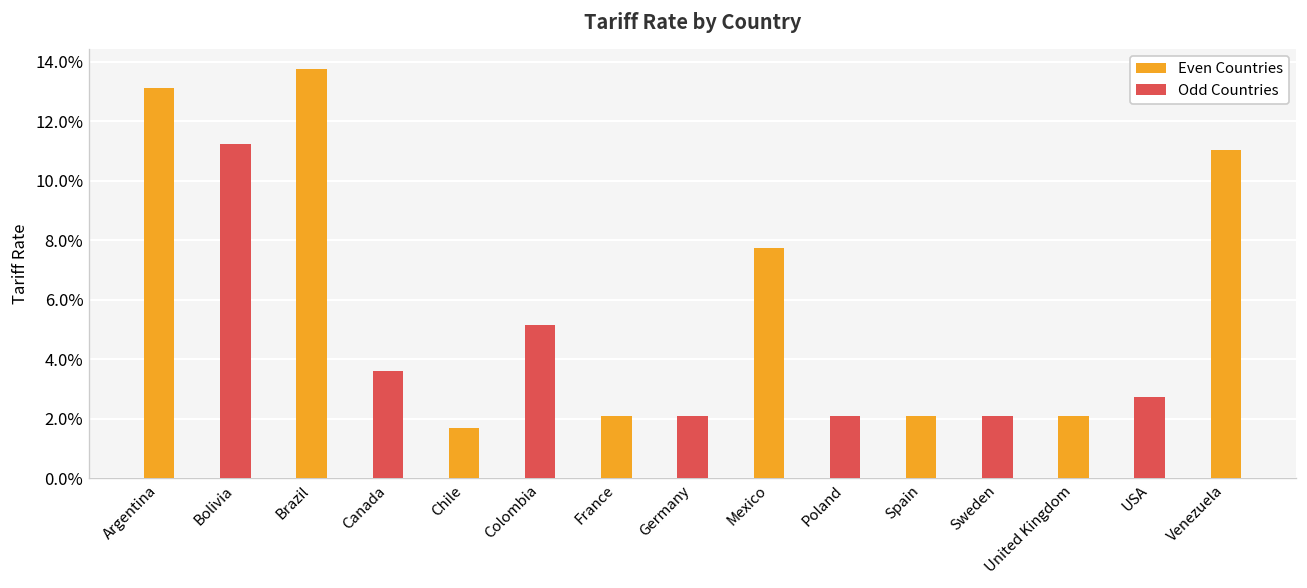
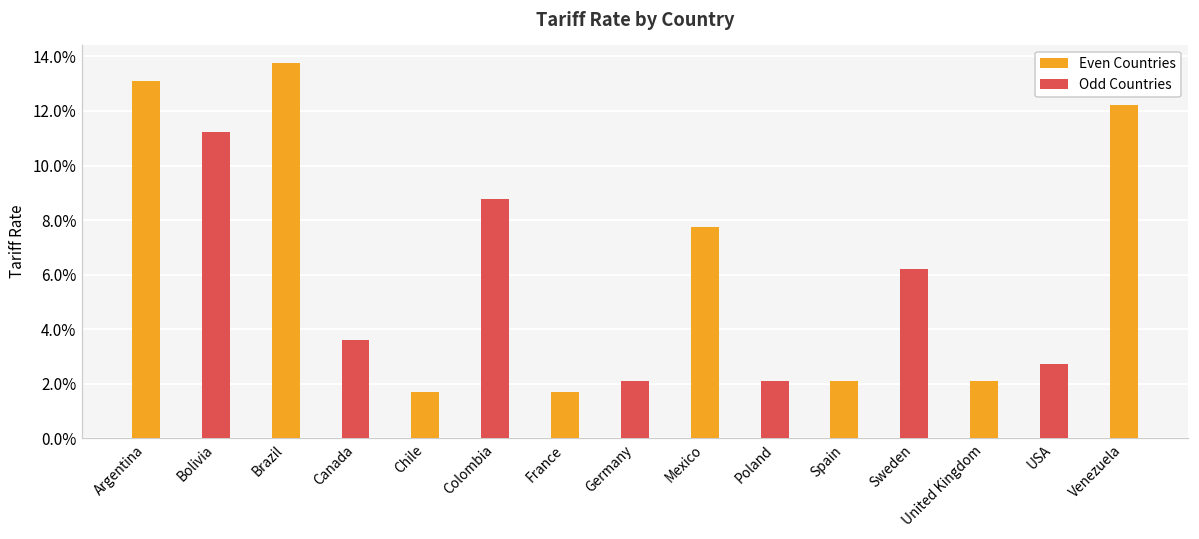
Colombia: 5.1% -> 8.8%
France: 2.1% -> 1.7%
Sweden: 2.1% -> 6.2%
Venezuela: 11.0% -> 12.2%
